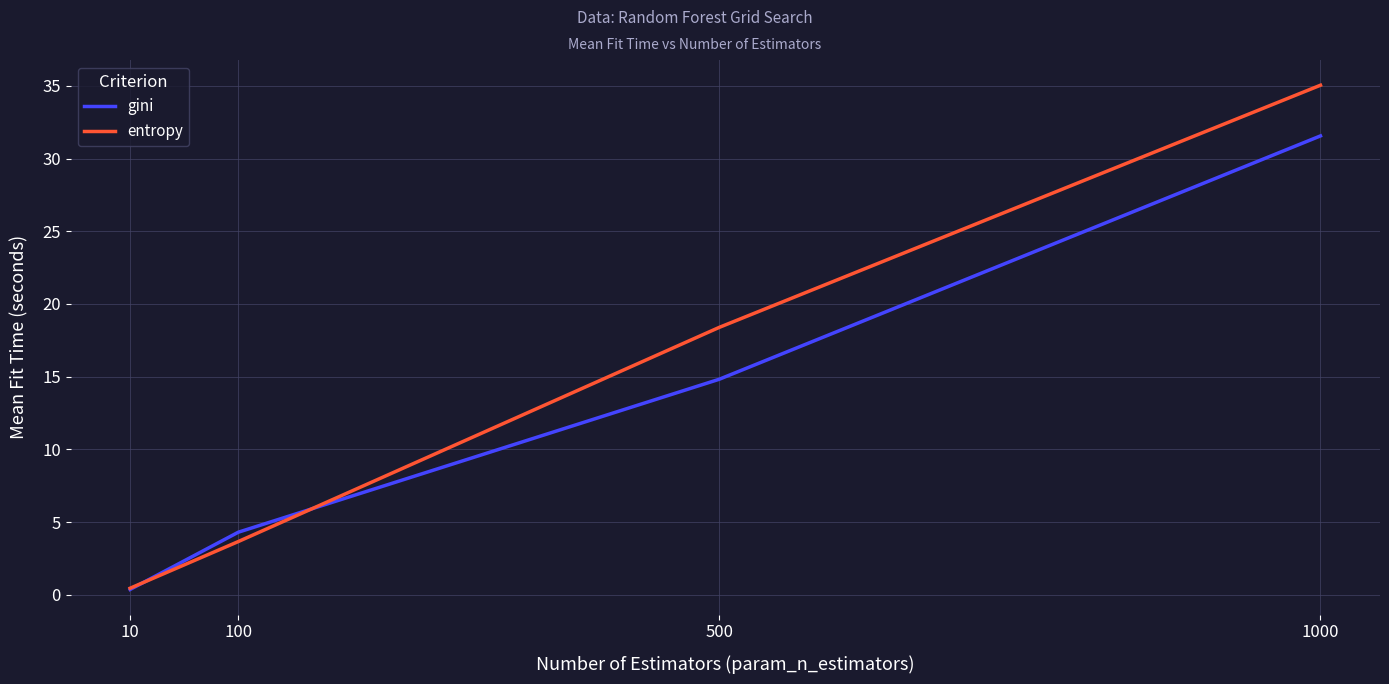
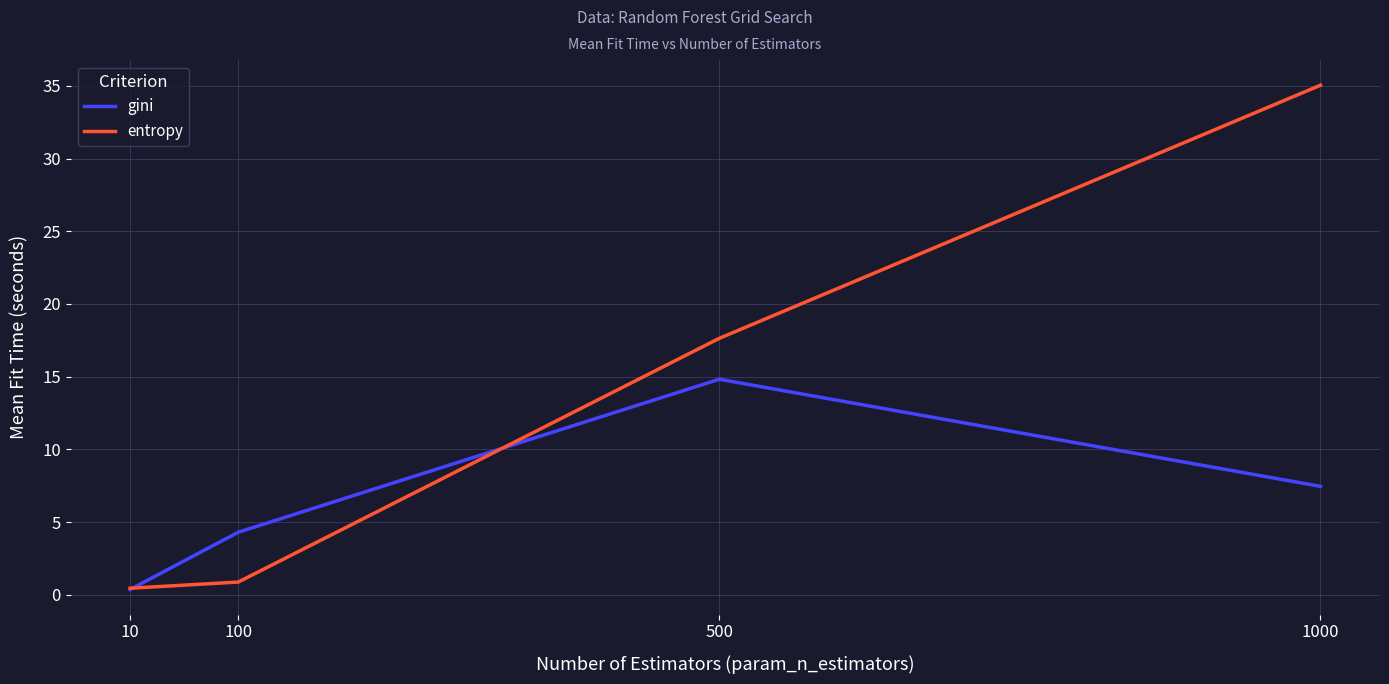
entropy, 100: 3.7 -> 0.9
entropy, 500: 18.4 -> 17.6
gini, 1000: 31.6 -> 7.5
